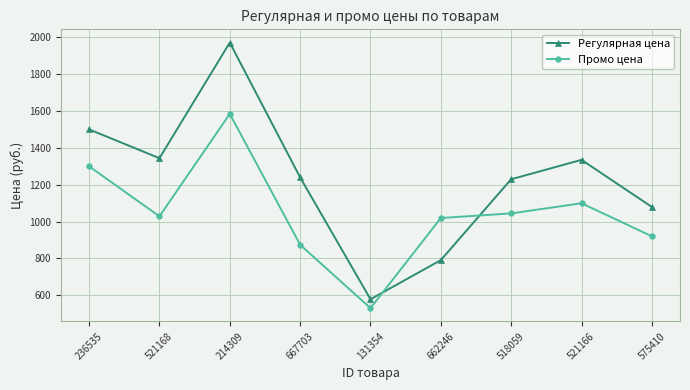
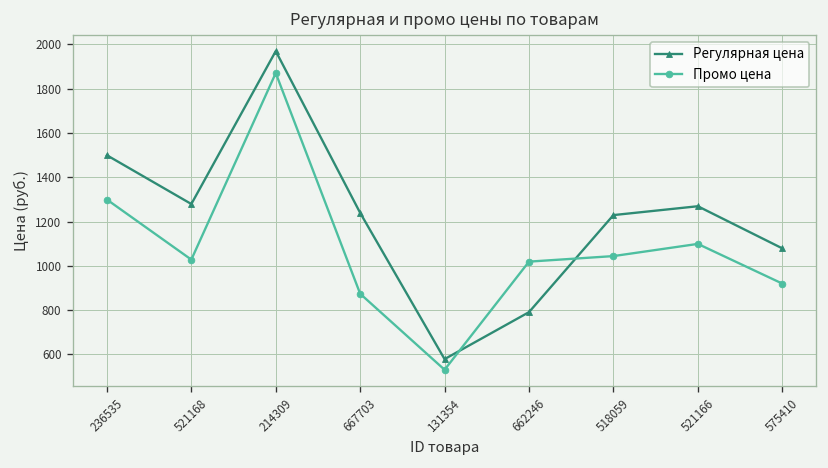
Регулярная цена, 521168: 1340 -> 1280
Промо цена, 214309: 1580 -> 1870
Регулярная цена, 521166: 1330 -> 1270
